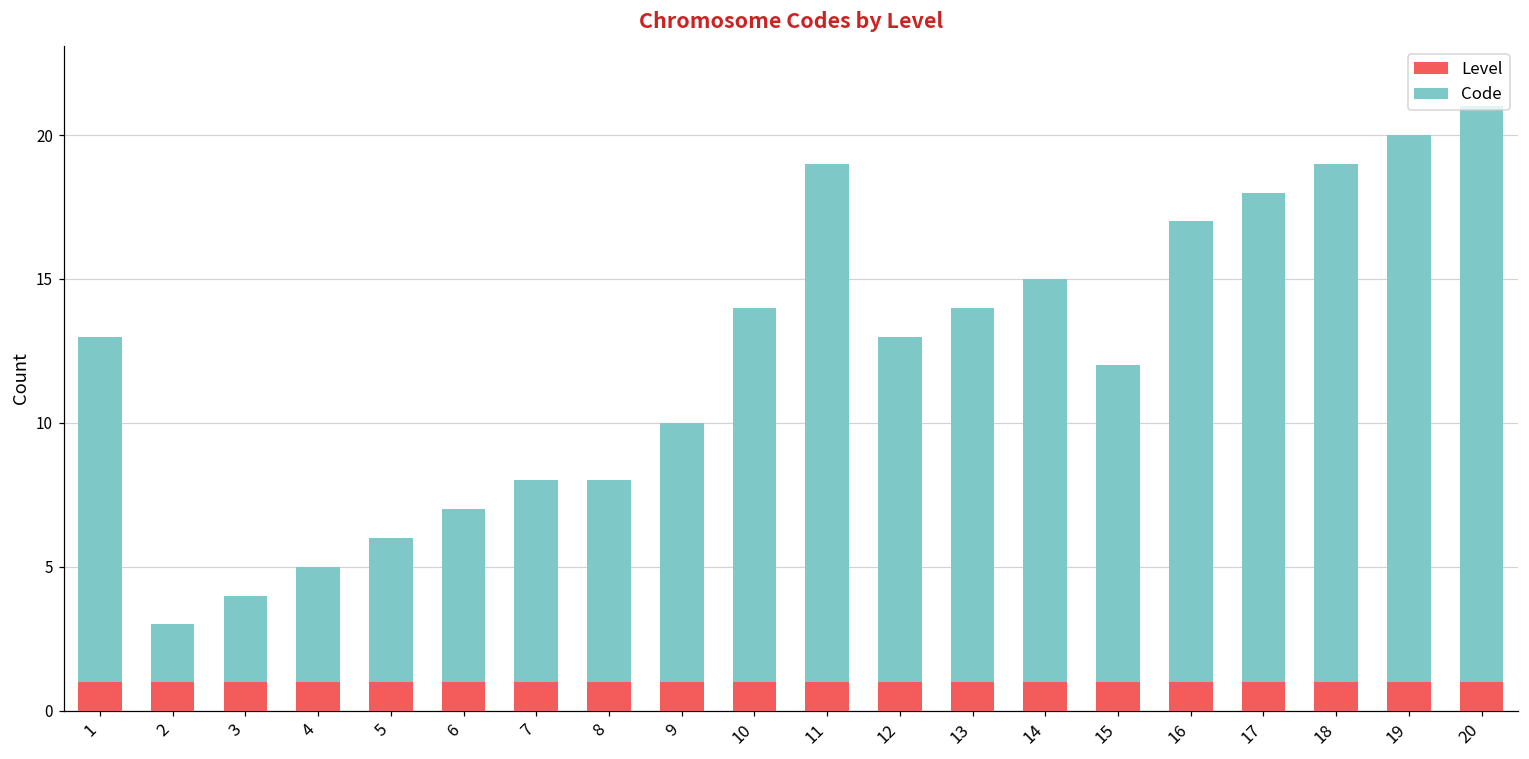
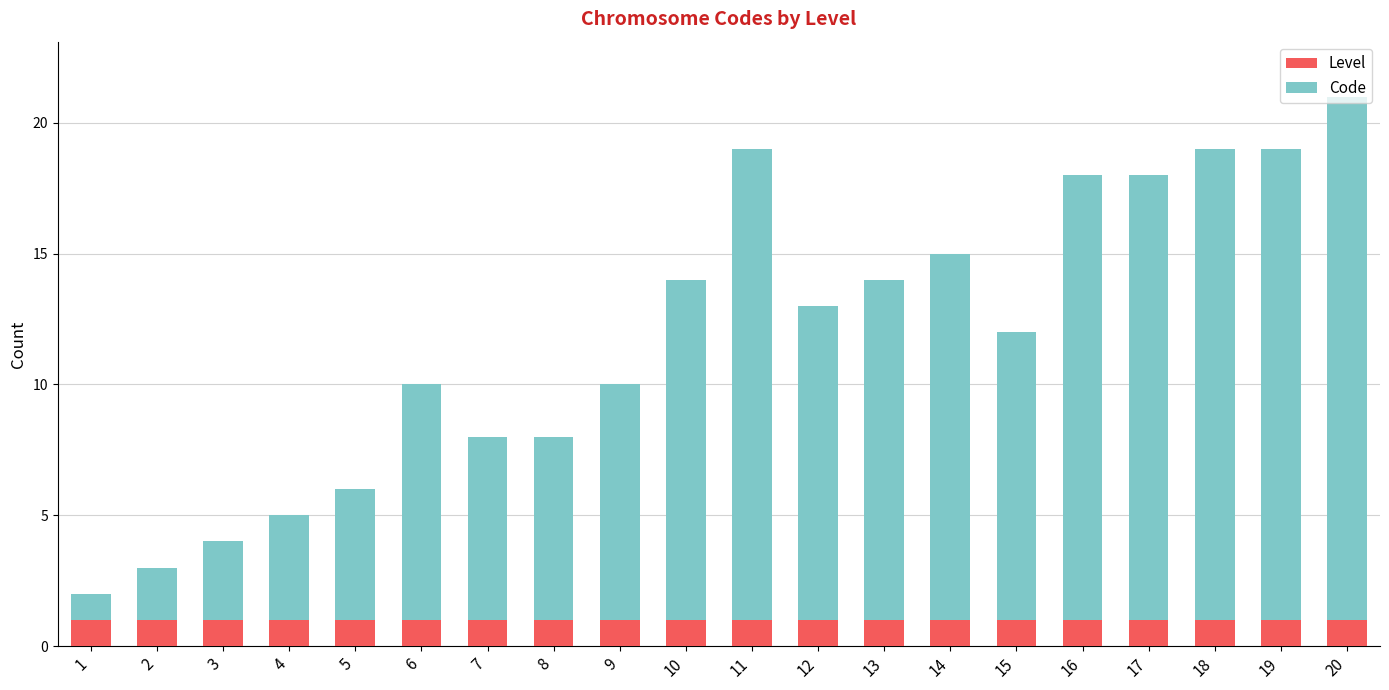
Code, 1: 12 -> 1
Code, 6: 6 -> 9
Code, 16: 16 -> 17
Code, 19: 19 -> 18
